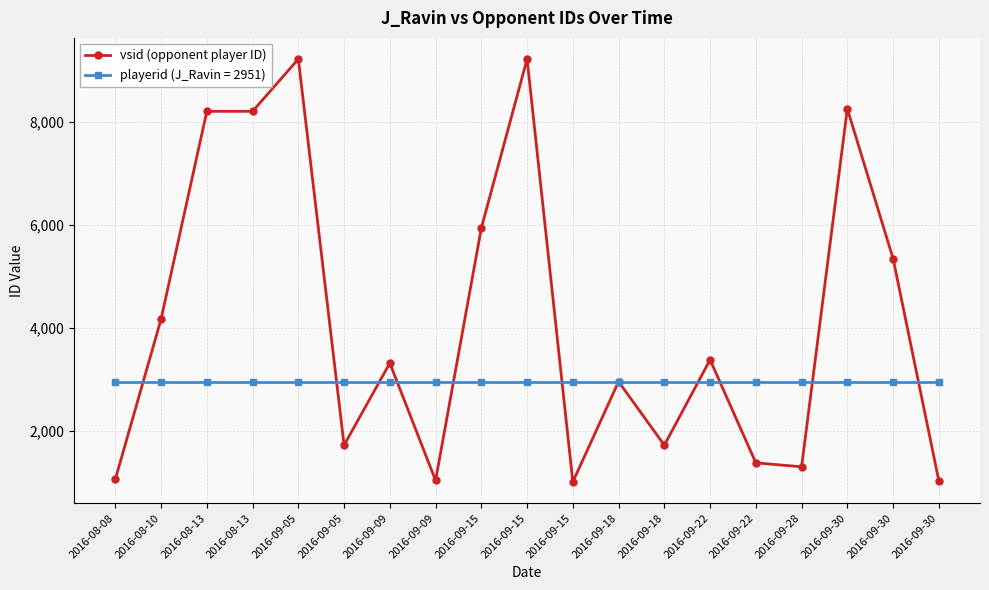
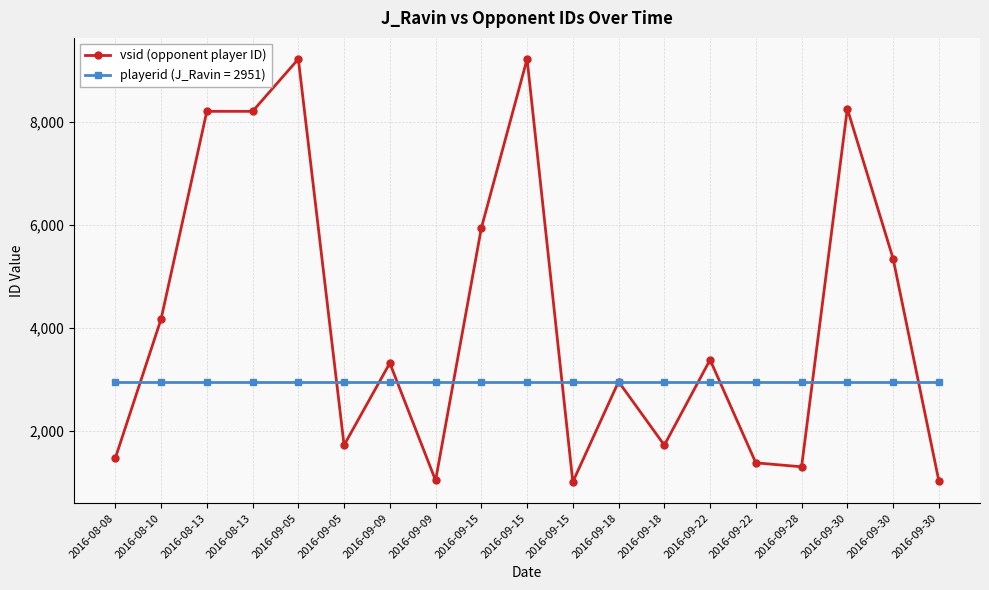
vsid (opponent player ID), 2016-08-08: 1,100 -> 1,500
